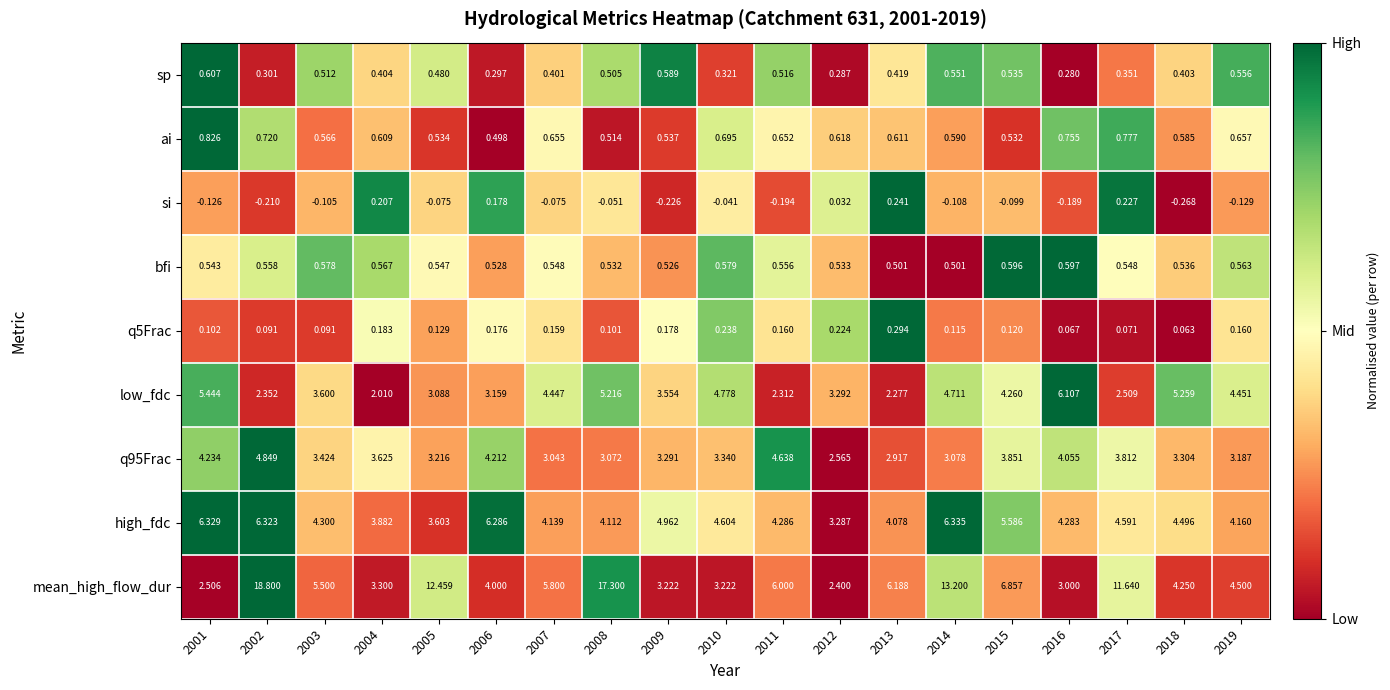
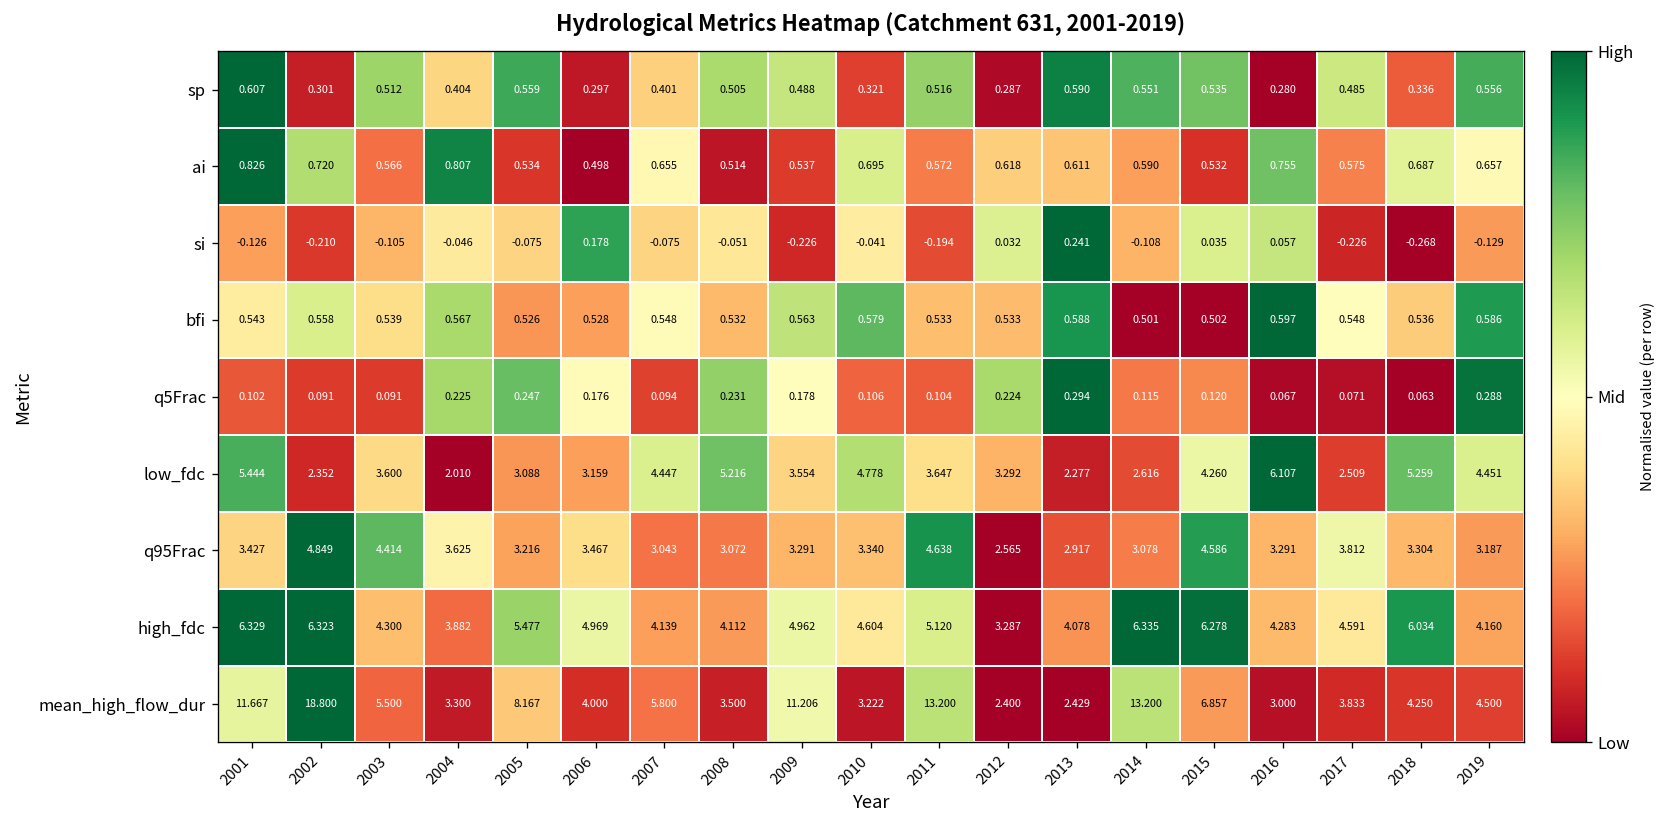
sp, 2005: 0.480 -> 0.559
sp, 2009: 0.589 -> 0.488
sp, 2013: 0.419 -> 0.590
sp, 2017: 0.351 -> 0.485
sp, 2018: 0.403 -> 0.336
ai, 2004: 0.609 -> 0.807
ai, 2011: 0.652 -> 0.572
ai, 2017: 0.777 -> 0.575
ai, 2018: 0.585 -> 0.687
si, 2004: 0.207 -> -0.046
si, 2015: -0.099 -> 0.035
si, 2016: -0.189 -> 0.057
si, 2017: 0.227 -> -0.226
bfi, 2003: 0.578 -> 0.539
bfi, 2005: 0.547 -> 0.526
bfi, 2009: 0.526 -> 0.563
bfi, 2011: 0.556 -> 0.533
bfi, 2013: 0.501 -> 0.588
bfi, 2015: 0.596 -> 0.502
bfi, 2019: 0.563 -> 0.586
q5Frac, 2004: 0.183 -> 0.225
q5Frac, 2005: 0.129 -> 0.247
q5Frac, 2007: 0.159 -> 0.094
q5Frac, 2008: 0.101 -> 0.231
q5Frac, 2010: 0.238 -> 0.106
q5Frac, 2011: 0.160 -> 0.104
q5Frac, 2019: 0.160 -> 0.288
low_fdc, 2011: 2.312 -> 3.647
low_fdc, 2014: 4.711 -> 2.616
q95Frac, 2001: 4.234 -> 3.427
q95Frac, 2003: 3.424 -> 4.414
q95Frac, 2006: 4.212 -> 3.467
q95Frac, 2015: 3.851 -> 4.586
q95Frac, 2016: 4.055 -> 3.291
high_fdc, 2005: 3.603 -> 5.477
high_fdc, 2006: 6.286 -> 4.969
high_fdc, 2011: 4.286 -> 5.120
high_fdc, 2015: 5.586 -> 6.278
high_fdc, 2018: 4.496 -> 6.034
mean_high_flow_dur, 2001: 2.506 -> 11.667
mean_high_flow_dur, 2005: 12.459 -> 8.167
mean_high_flow_dur, 2008: 17.300 -> 3.500
mean_high_flow_dur, 2009: 3.222 -> 11.206
mean_high_flow_dur, 2011: 6.000 -> 13.200
mean_high_flow_dur, 2013: 6.188 -> 2.429
mean_high_flow_dur, 2017: 11.640 -> 3.833
